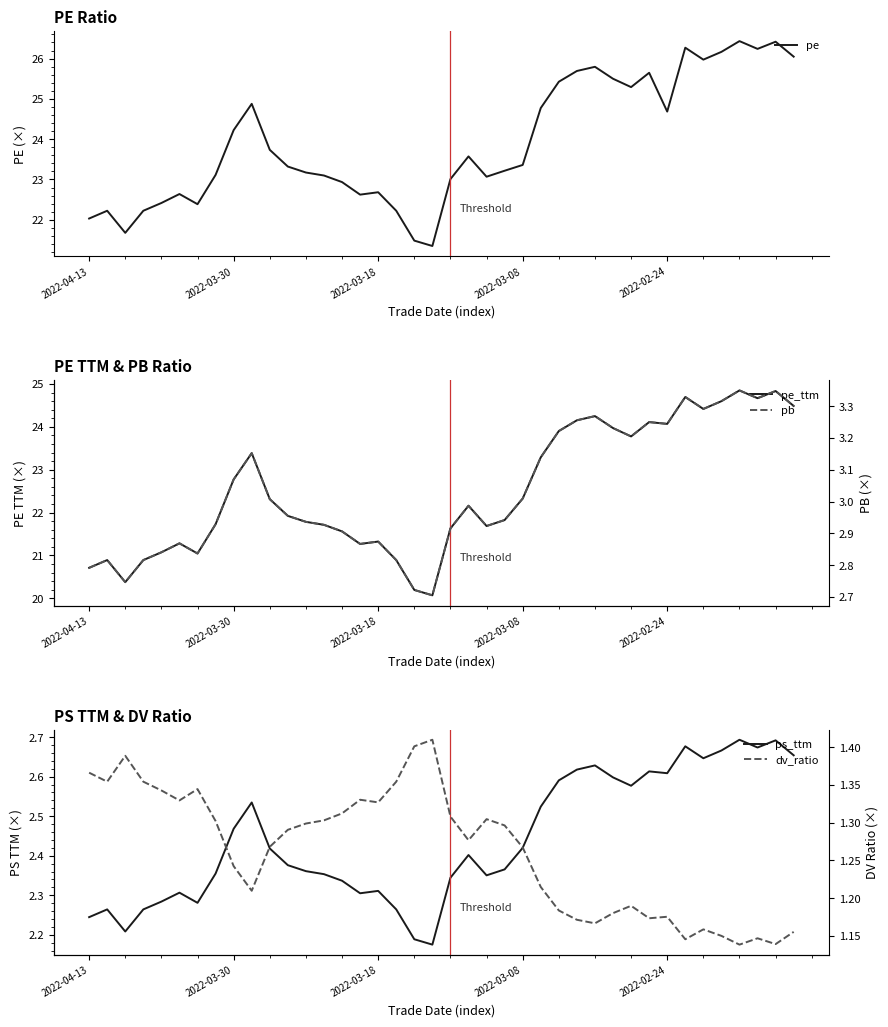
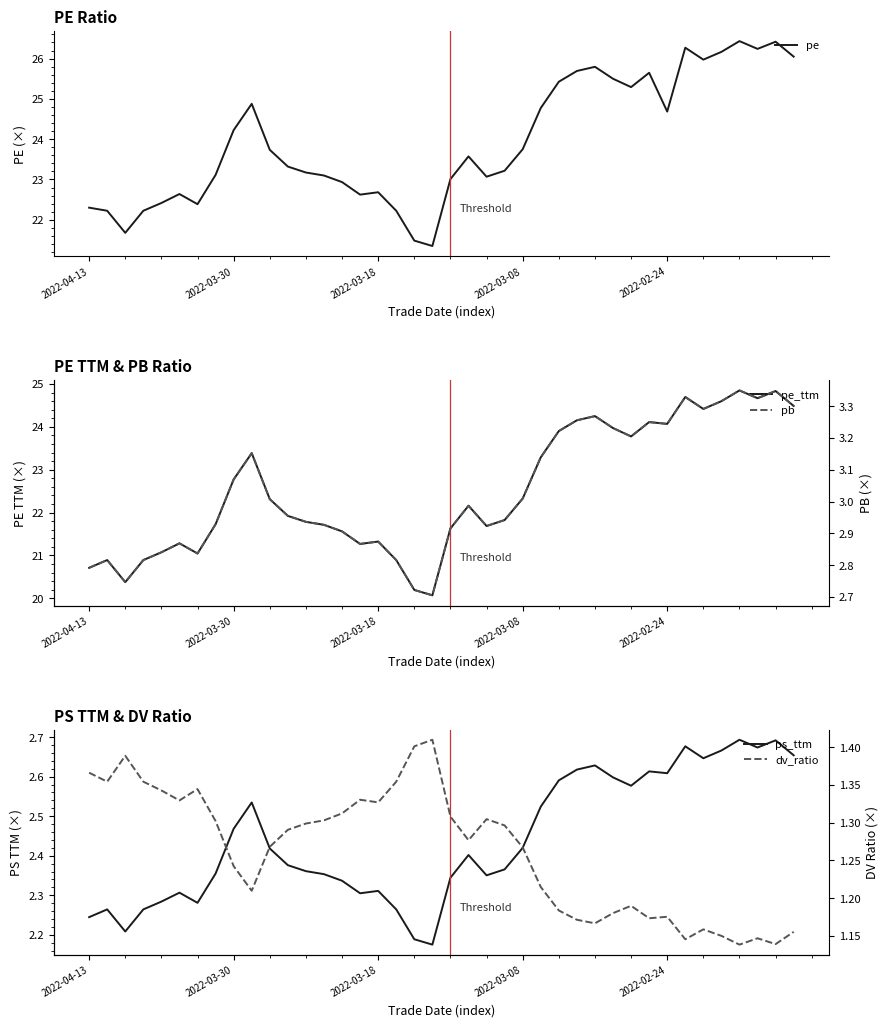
PE Ratio, 2022-04-13: 22.0 -> 22.3
PE Ratio, 2022-03-08: 23.4 -> 23.8
